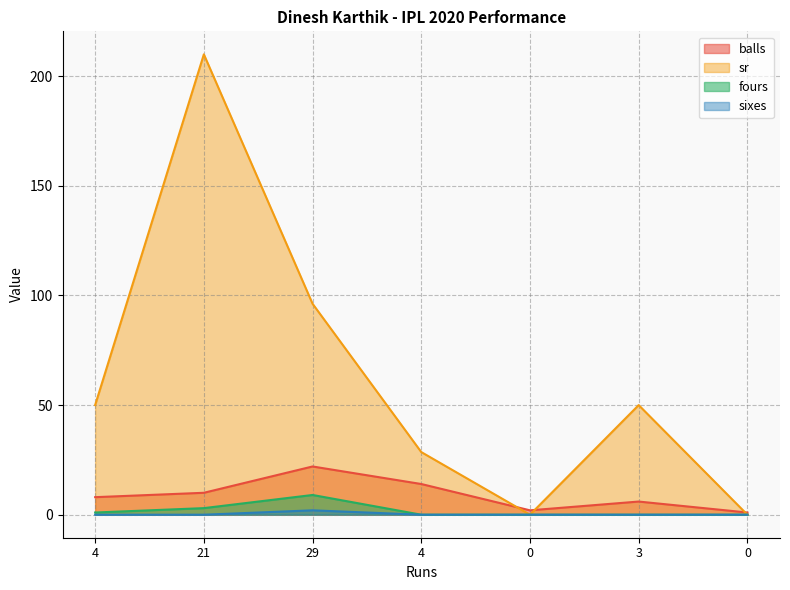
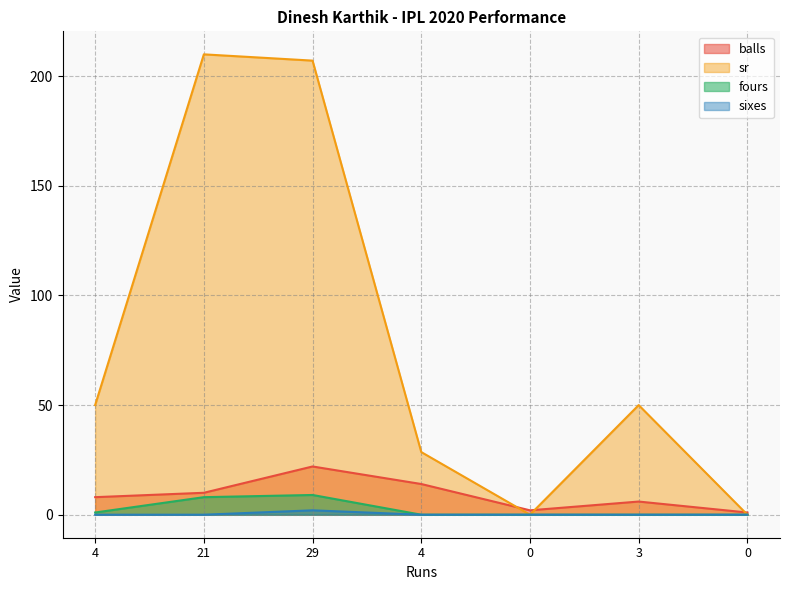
fours, 21: 3 -> 8
sr, 29: 96 -> 207
